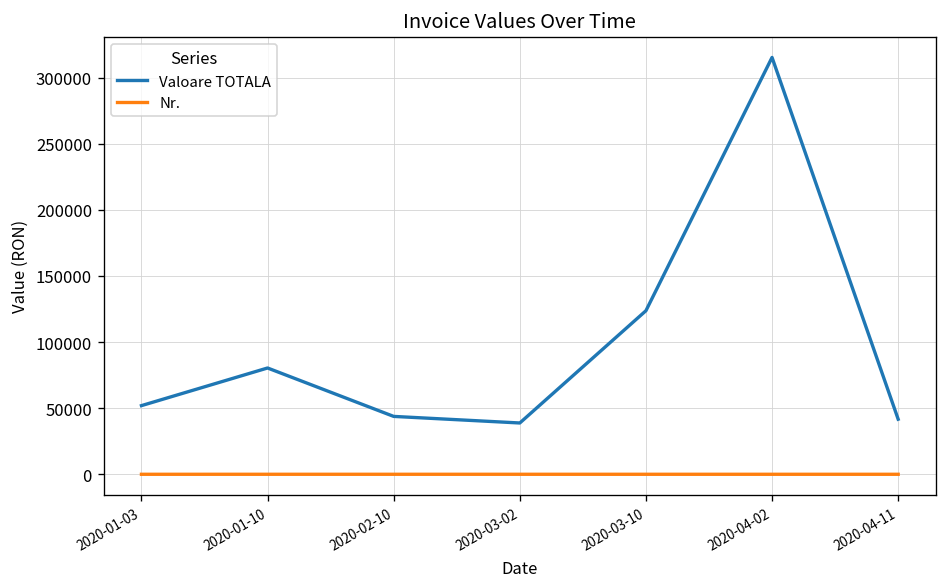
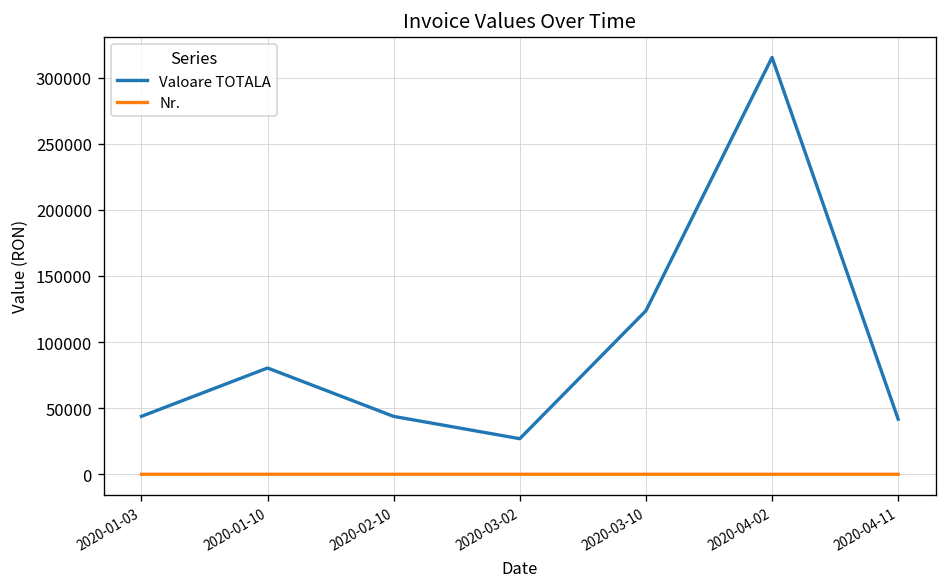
Valoare TOTALA, 2020-01-03: 52000 -> 44000
Valoare TOTALA, 2020-03-02: 39000 -> 27000
